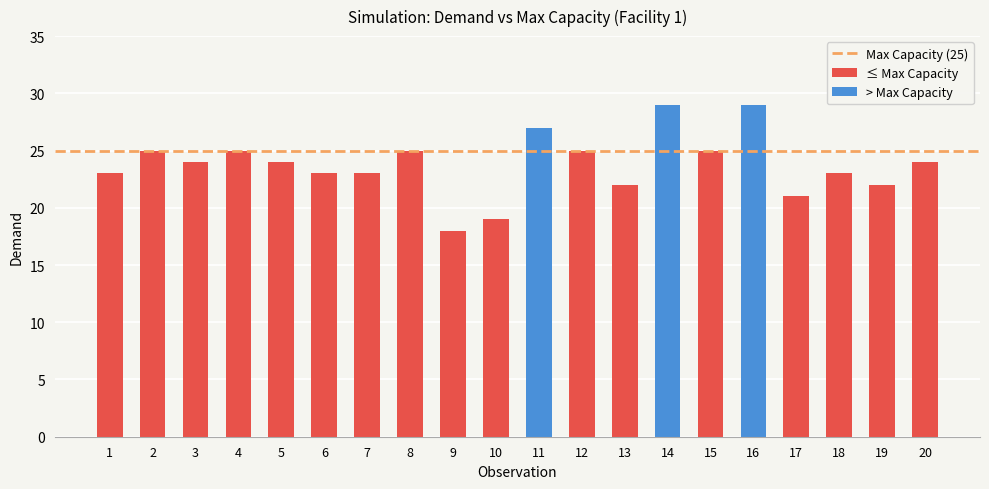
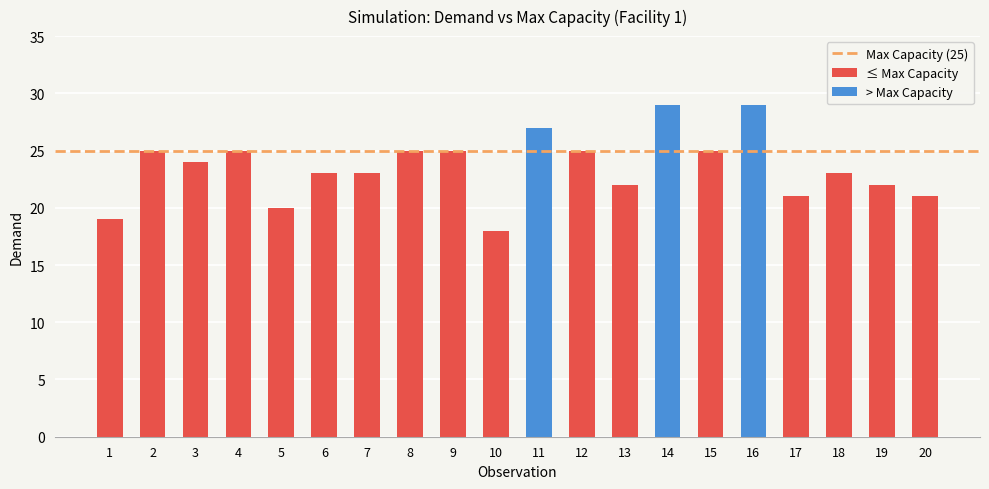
≤ Max Capacity, 1: 23 -> 19
≤ Max Capacity, 5: 24 -> 20
≤ Max Capacity, 9: 18 -> 25
≤ Max Capacity, 10: 19 -> 18
≤ Max Capacity, 20: 24 -> 21
